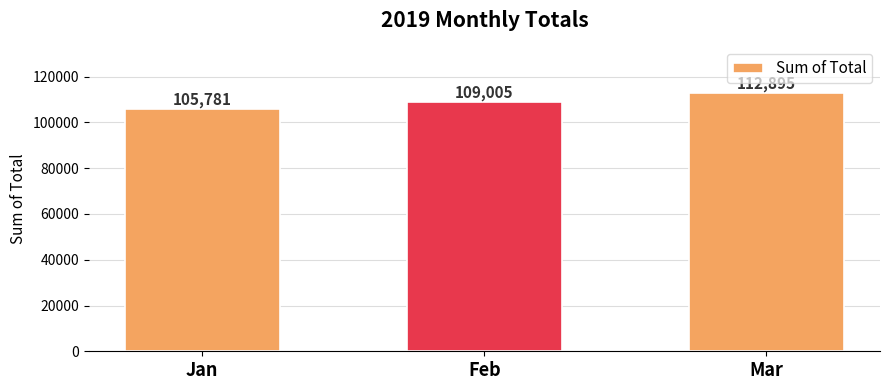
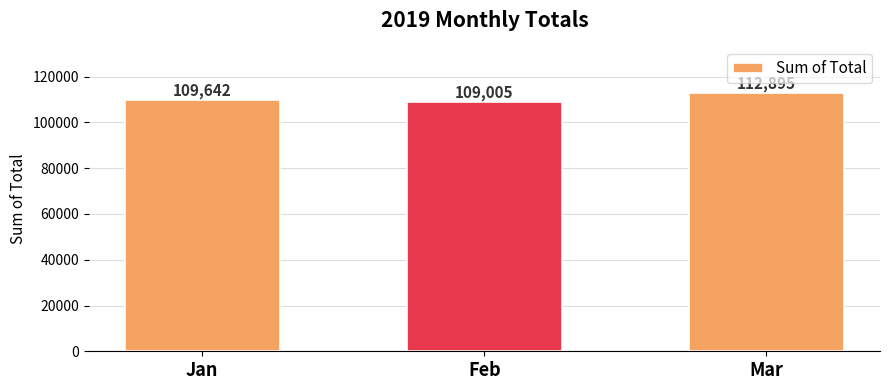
Jan: 105,781 -> 109,642
